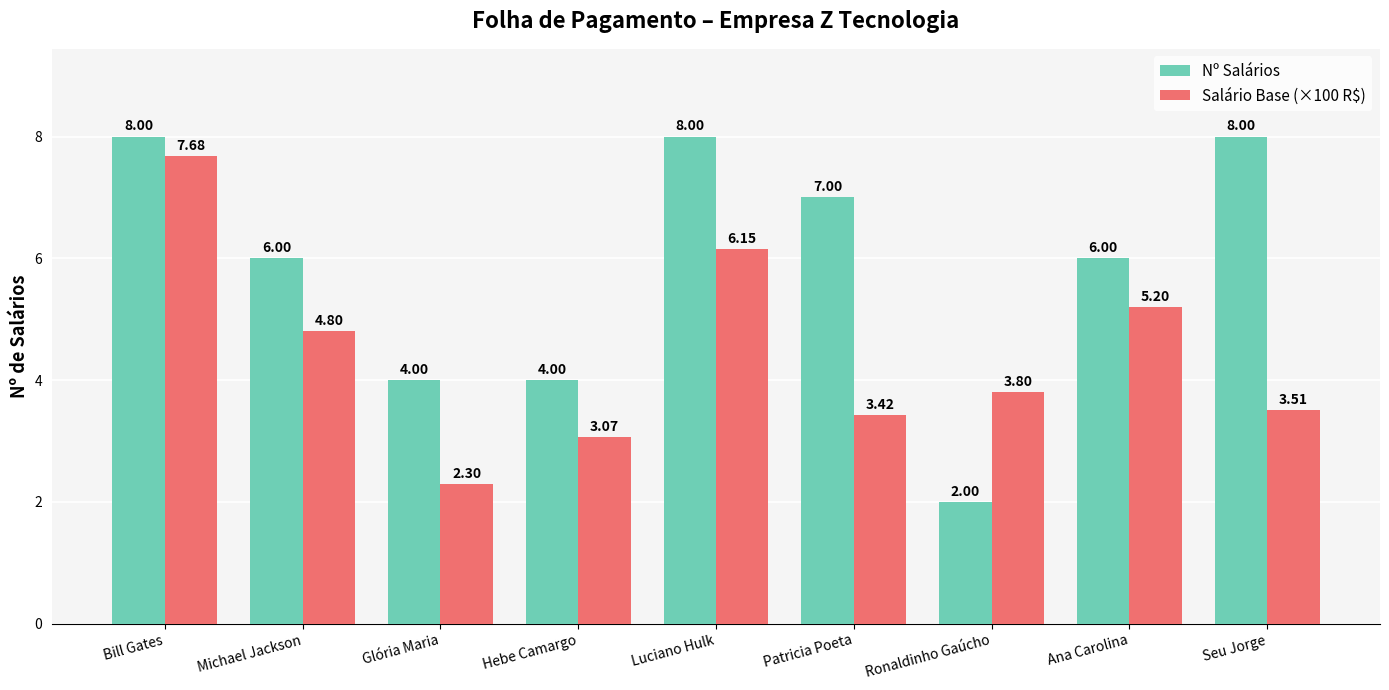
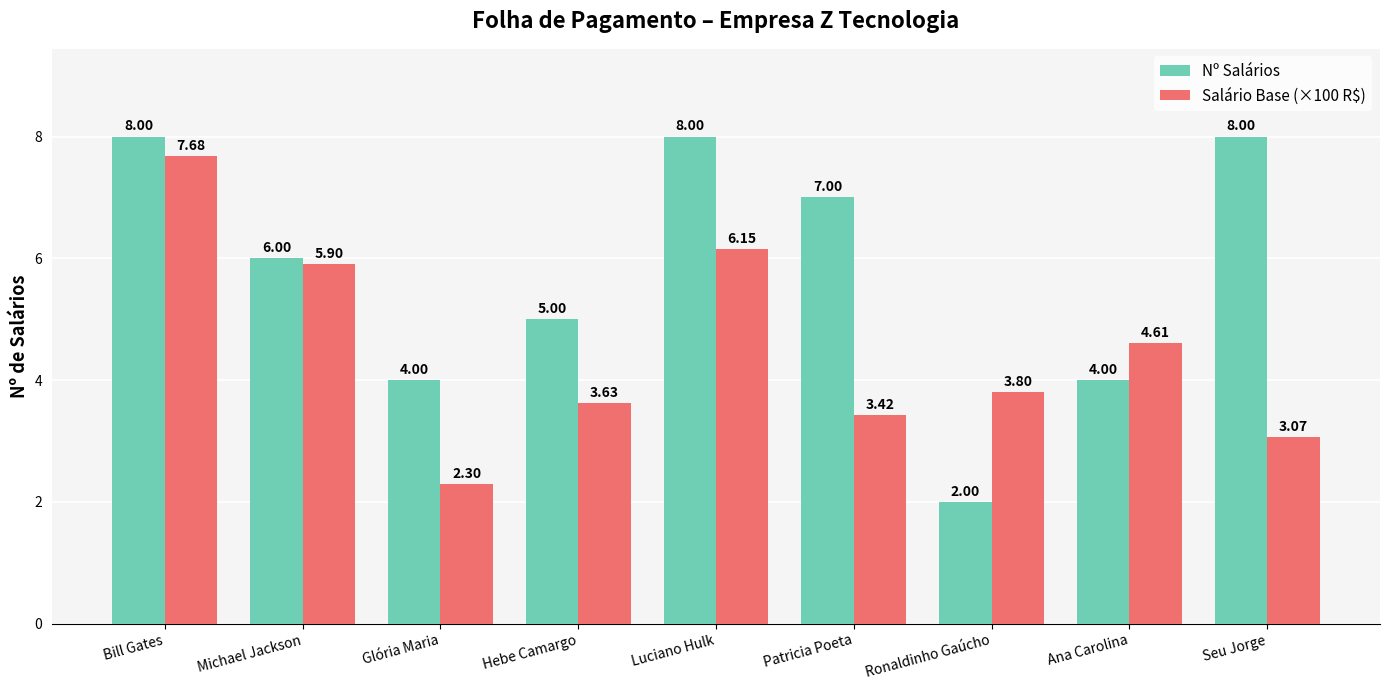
Salário Base (×100 R$), Michael Jackson: 4.80 -> 5.90
Nº Salários, Hebe Camargo: 4.00 -> 5.00
Salário Base (×100 R$), Hebe Camargo: 3.07 -> 3.63
Nº Salários, Ana Carolina: 6.00 -> 4.00
Salário Base (×100 R$), Ana Carolina: 5.20 -> 4.61
Salário Base (×100 R$), Seu Jorge: 3.51 -> 3.07
